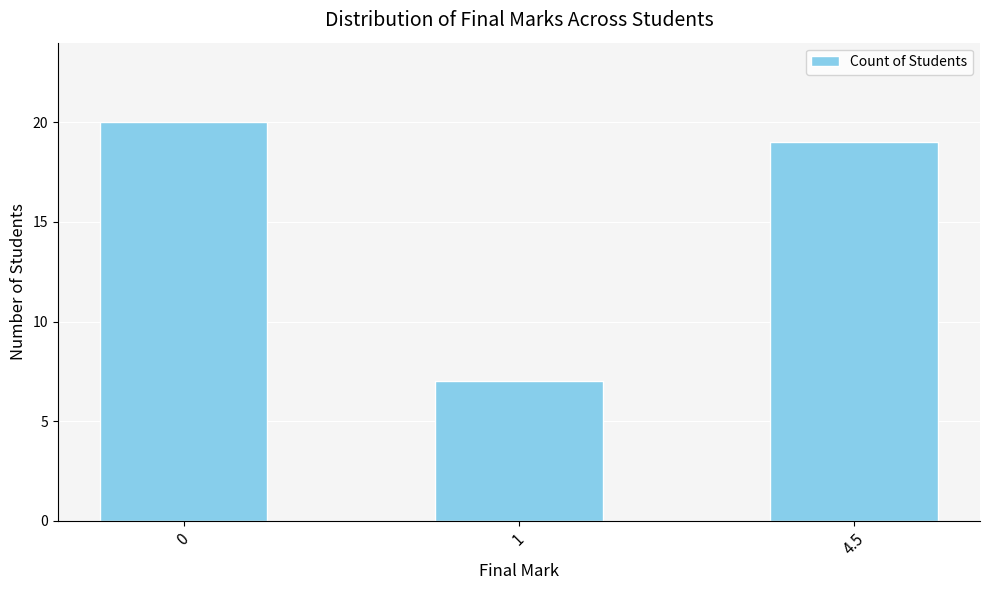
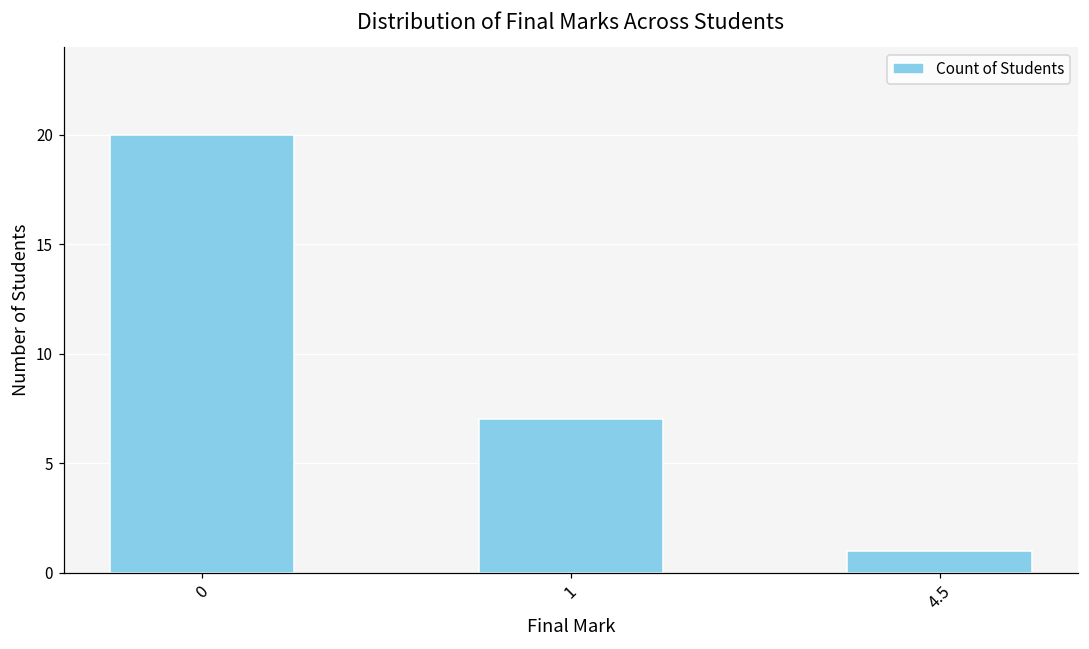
4.5: 19 -> 1
